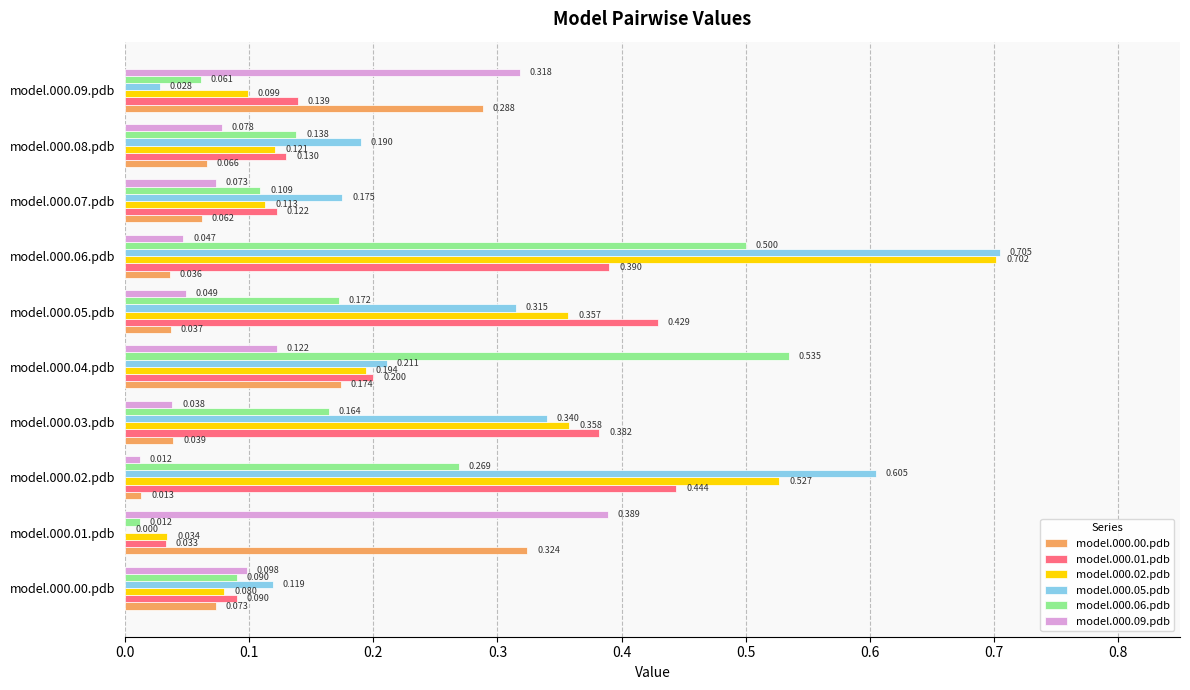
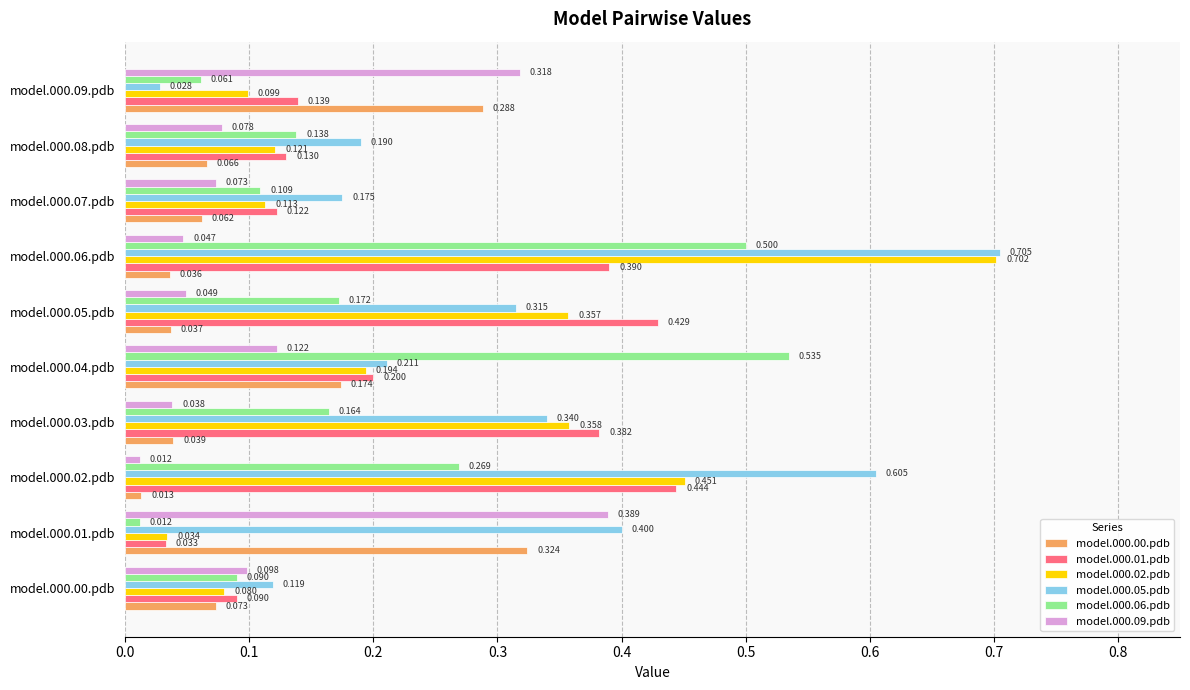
model.000.02.pdb, model.000.02.pdb: 0.527 -> 0.451
model.000.05.pdb, model.000.01.pdb: 0.000 -> 0.400
